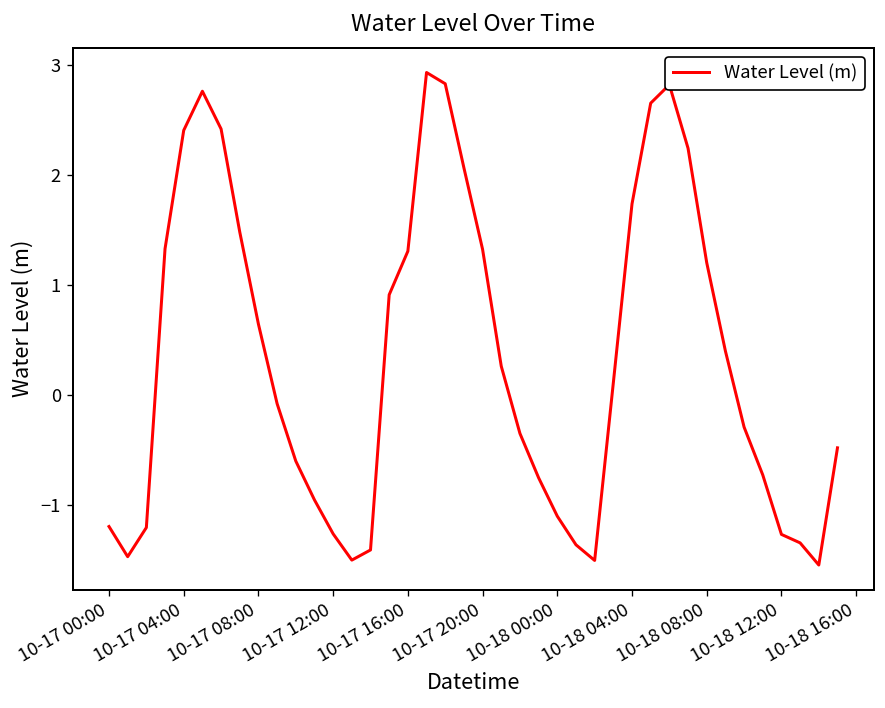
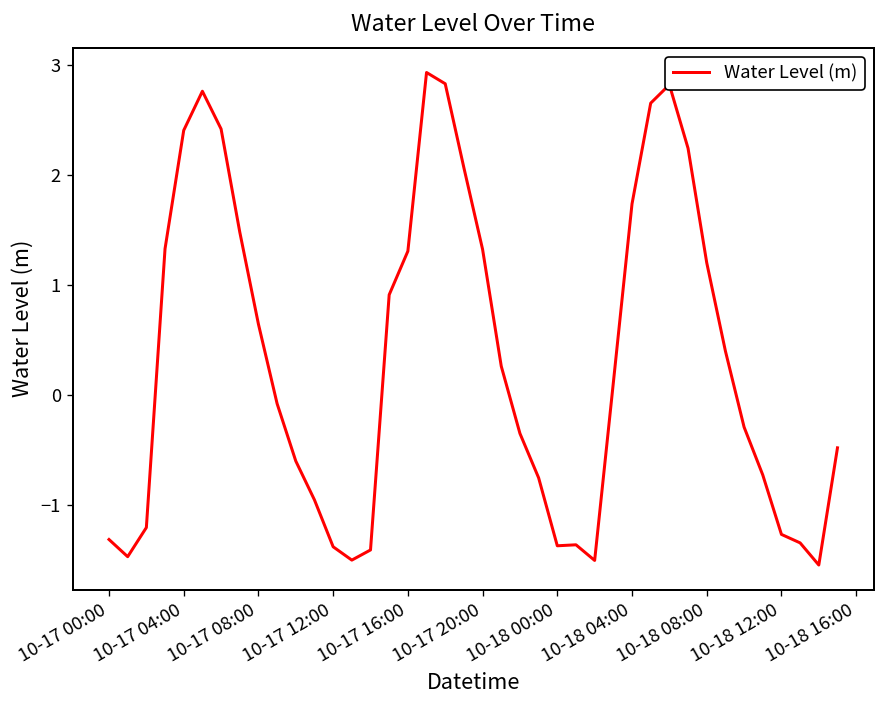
10-17 00:00: -1.2 -> -1.3
10-17 12:00: -1.3 -> -1.4
10-18 00:00: -1.1 -> -1.4
